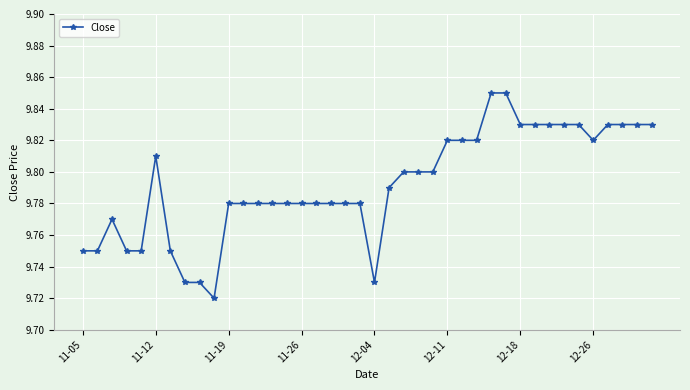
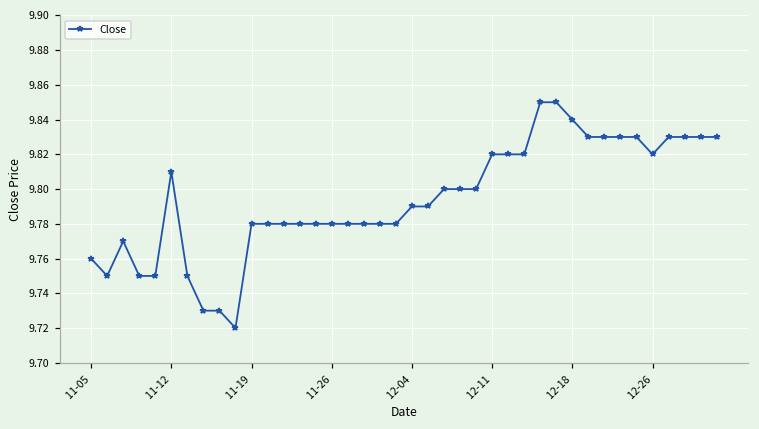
11-05: 9.75 -> 9.76
12-04: 9.73 -> 9.79
12-18: 9.83 -> 9.84
